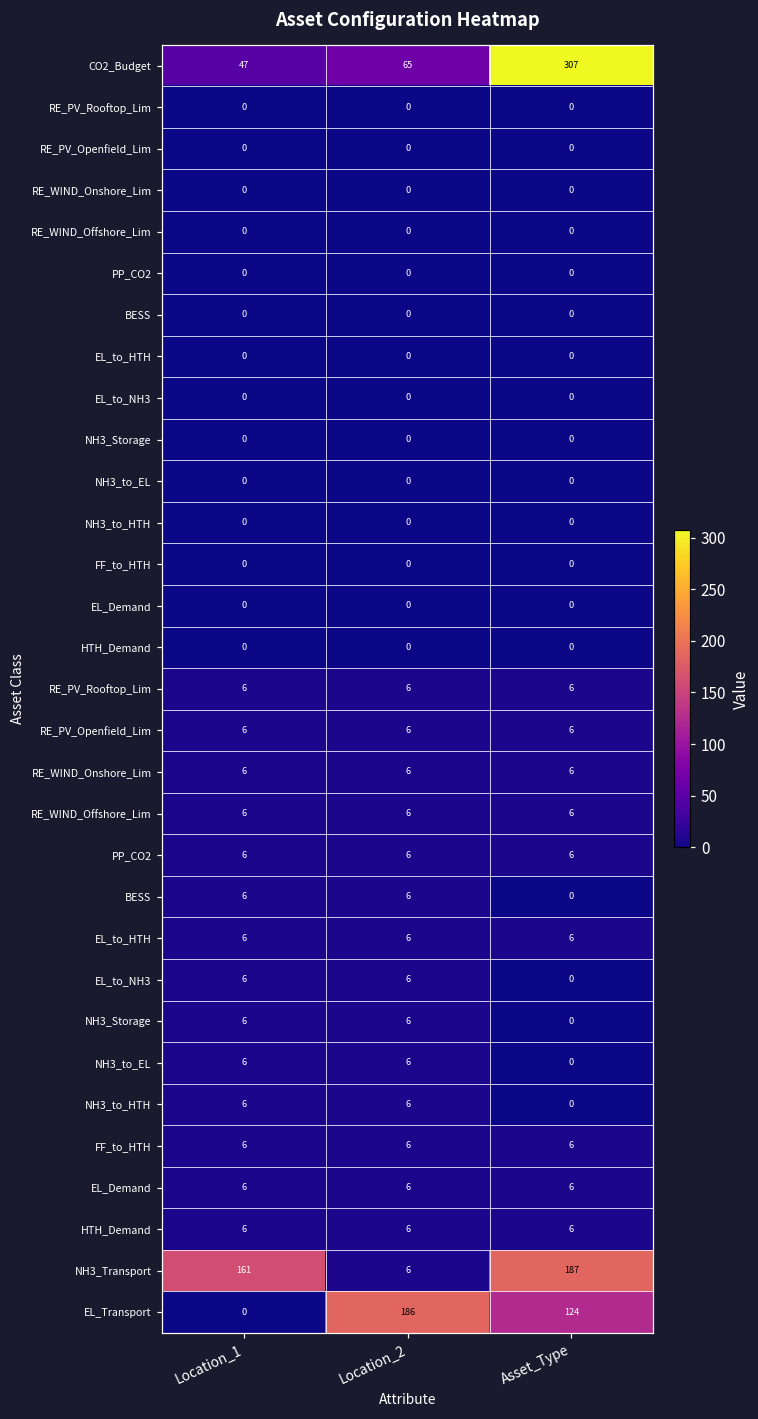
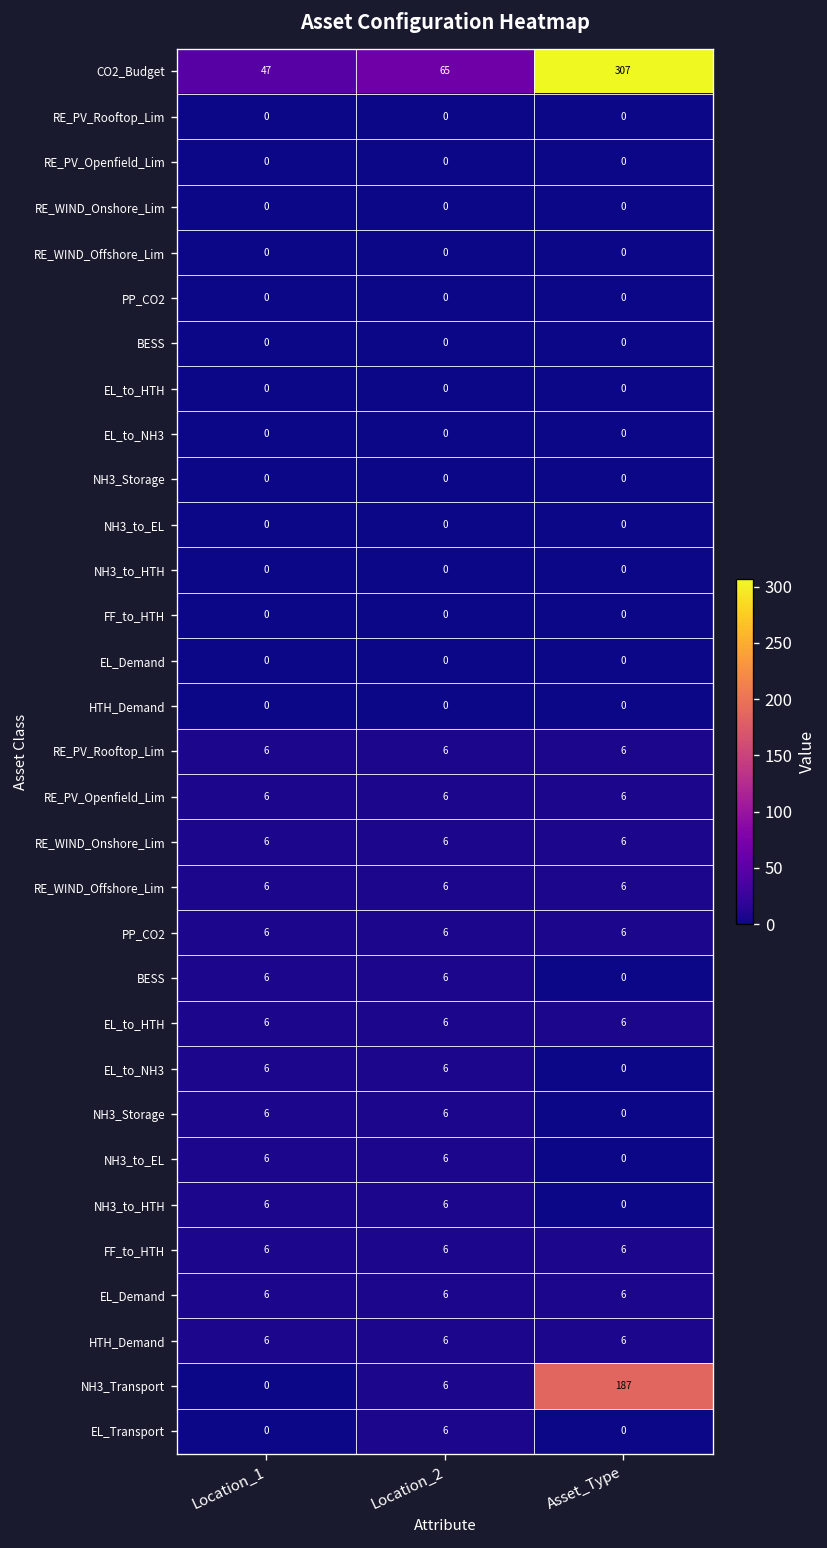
NH3_Transport, Location_1: 161 -> 0
EL_Transport, Location_2: 186 -> 6
EL_Transport, Asset_Type: 124 -> 0
